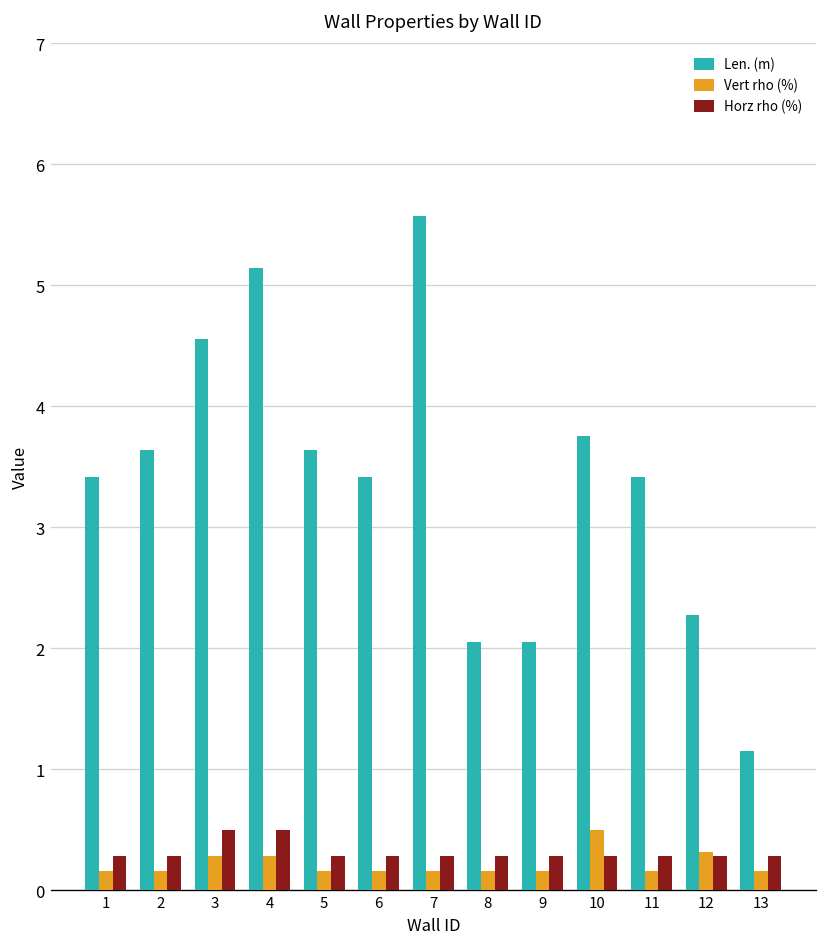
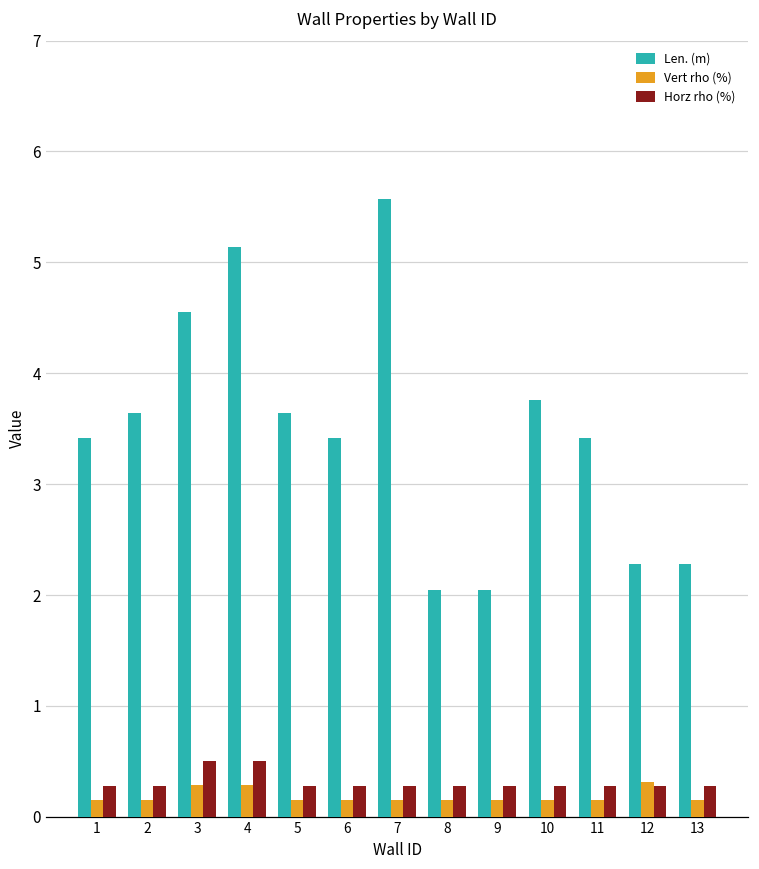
Vert rho (%), 10: 0.50 -> 0.16
Len. (m), 13: 1.15 -> 2.28
